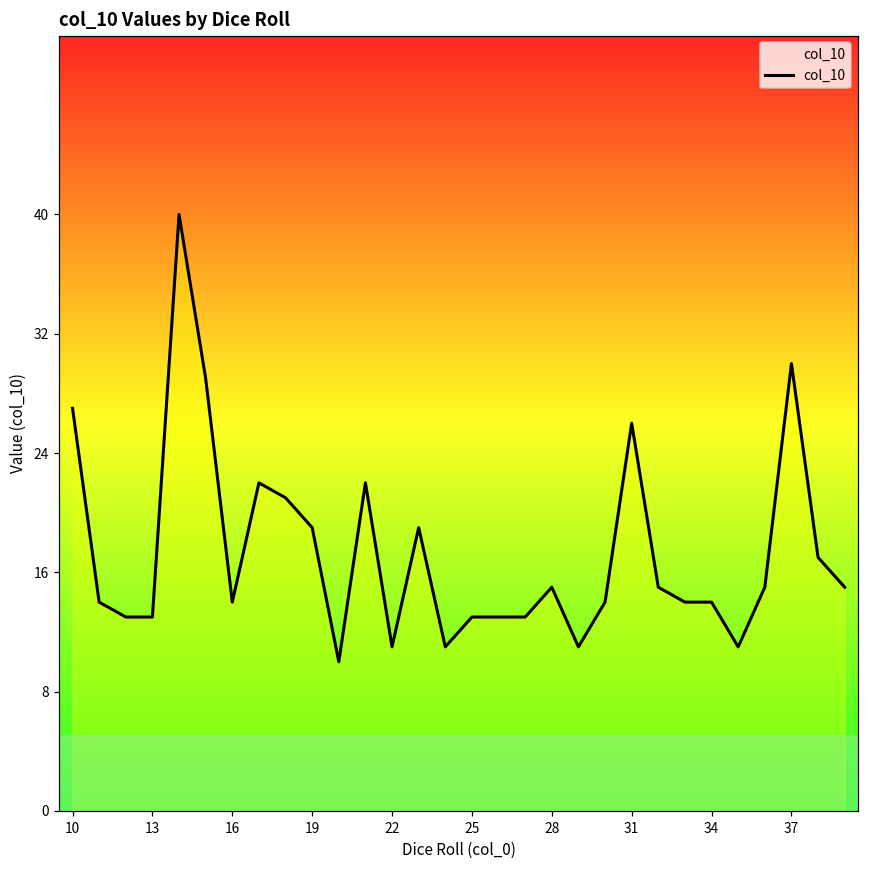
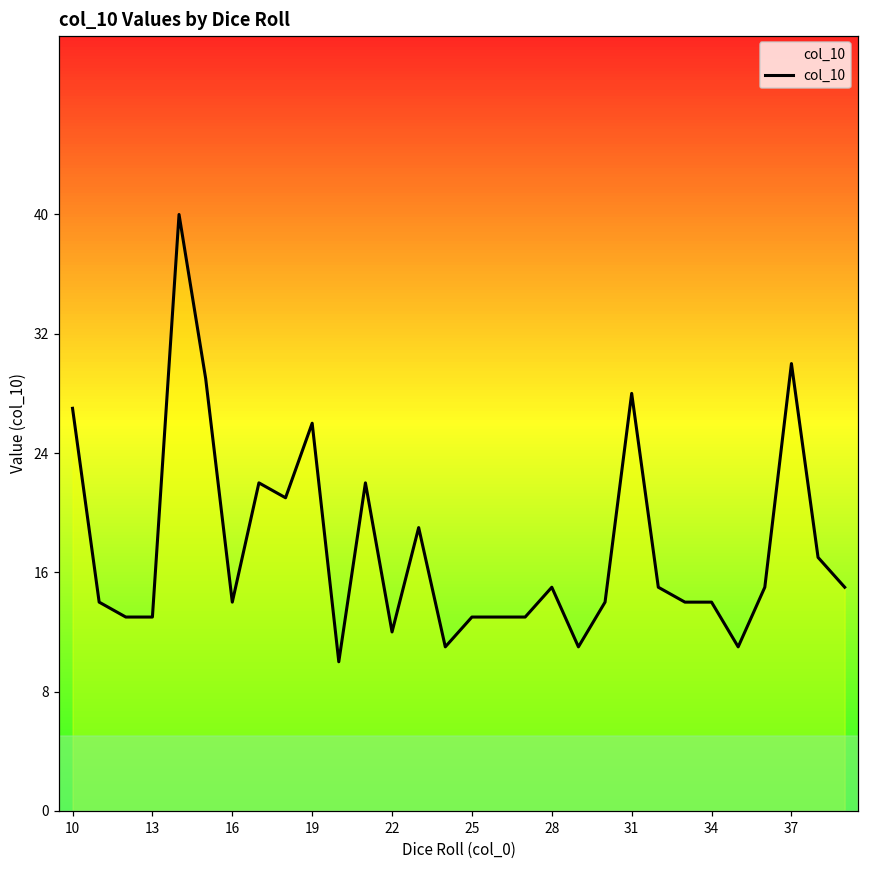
19: 19 -> 26
22: 11 -> 12
31: 26 -> 28
